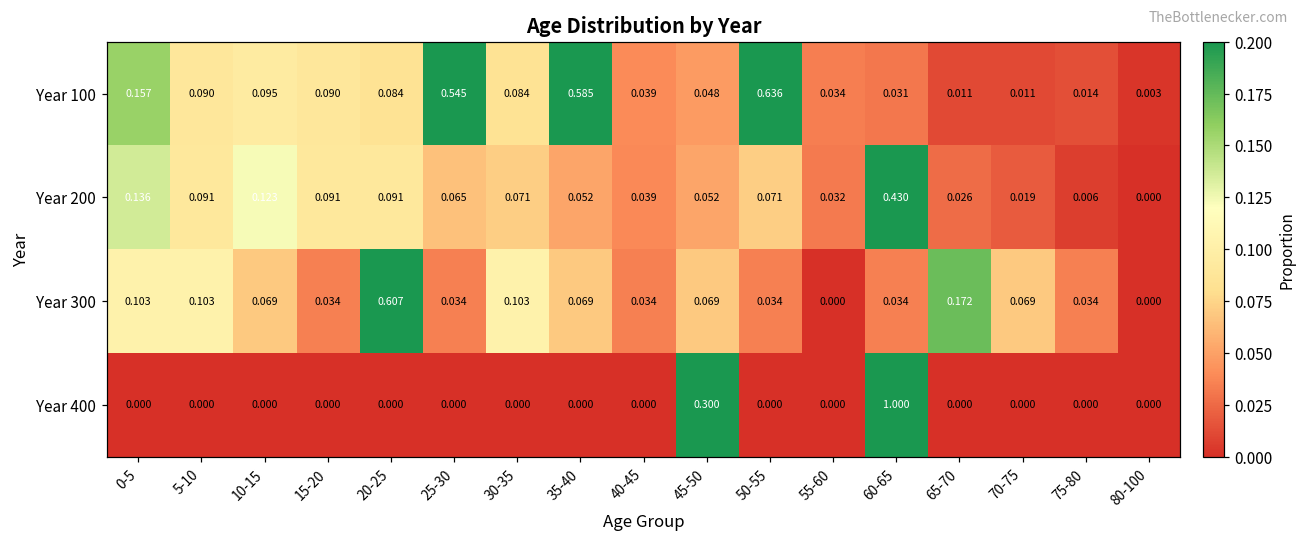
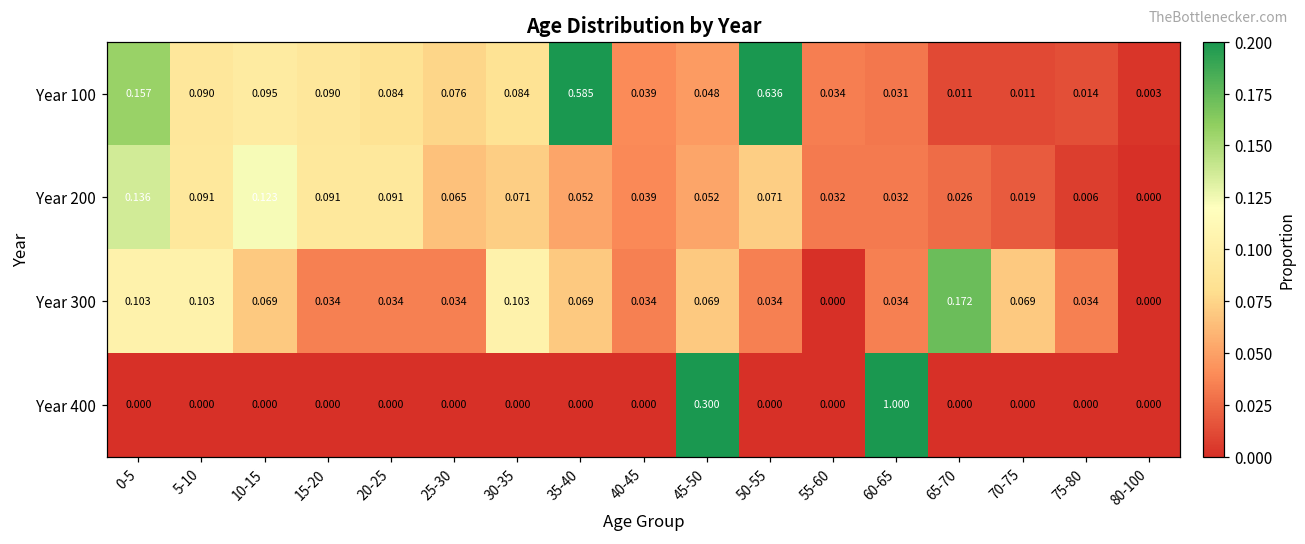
Year 100, 25-30: 0.545 -> 0.076
Year 200, 60-65: 0.430 -> 0.032
Year 300, 20-25: 0.607 -> 0.034
